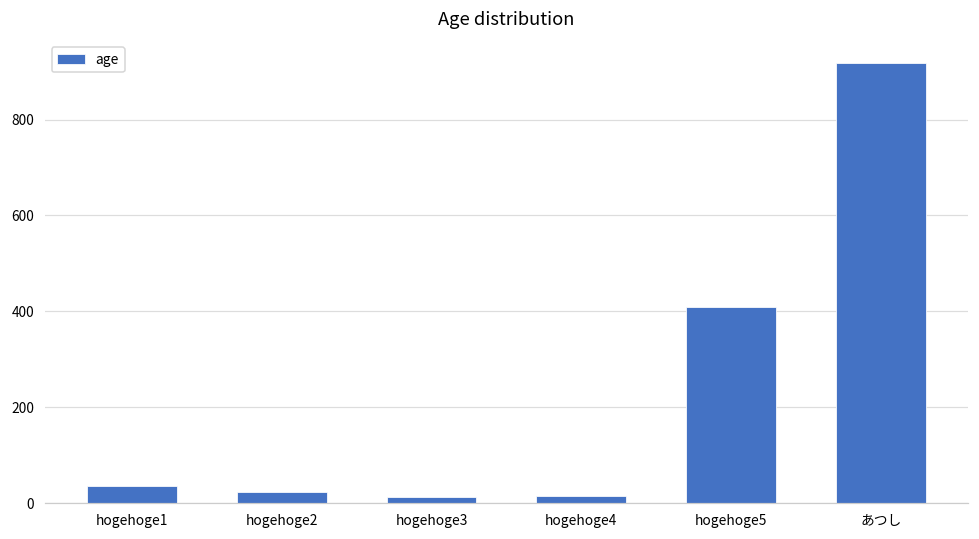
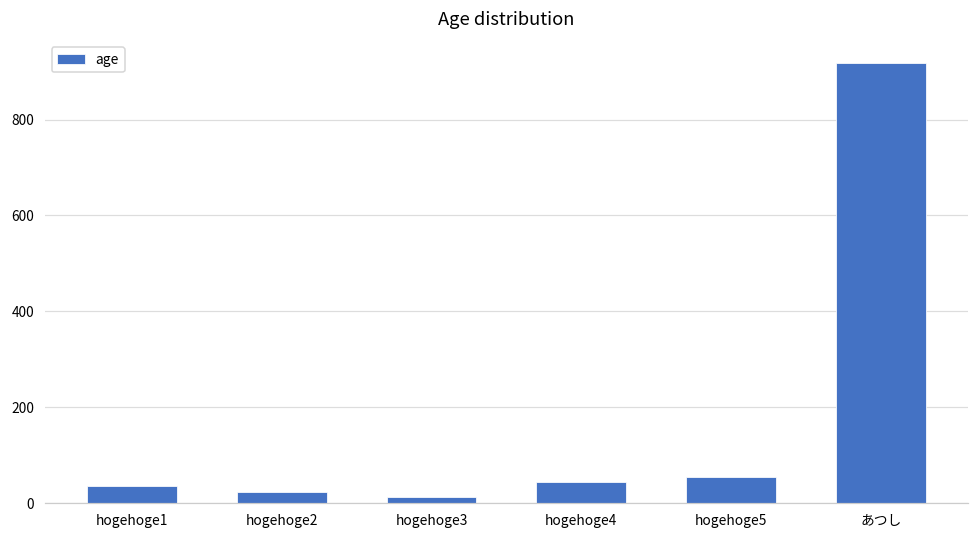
hogehoge4: 20 -> 40
hogehoge5: 410 -> 60
